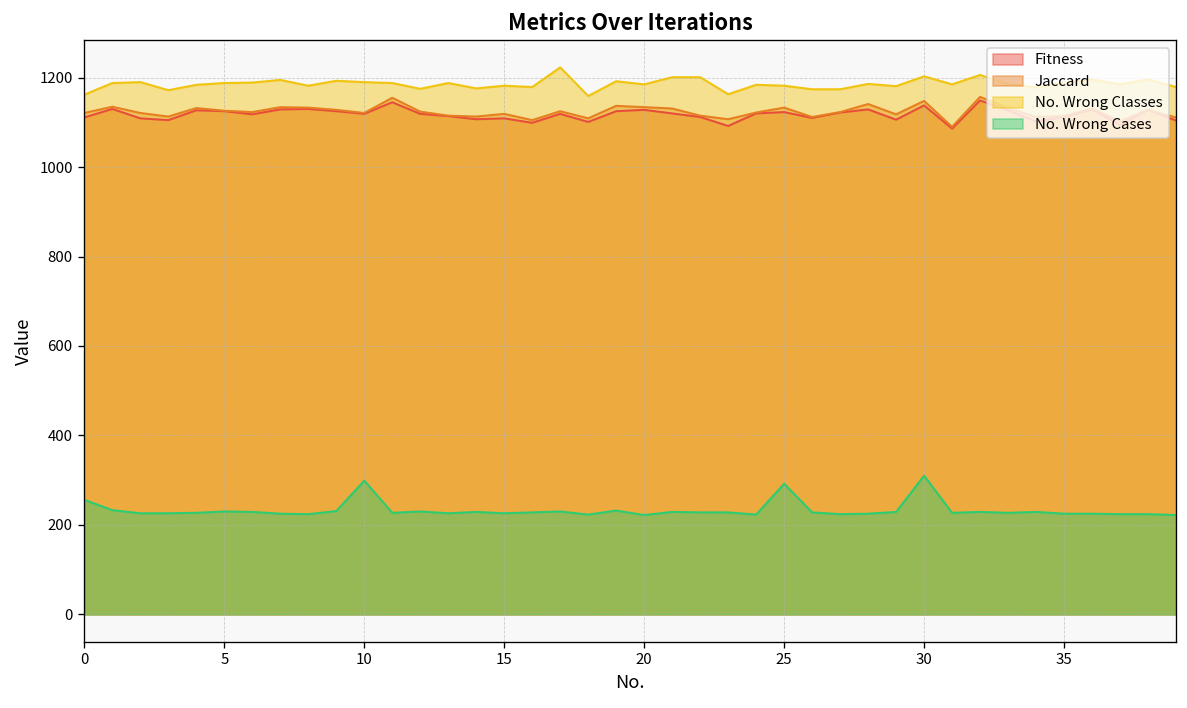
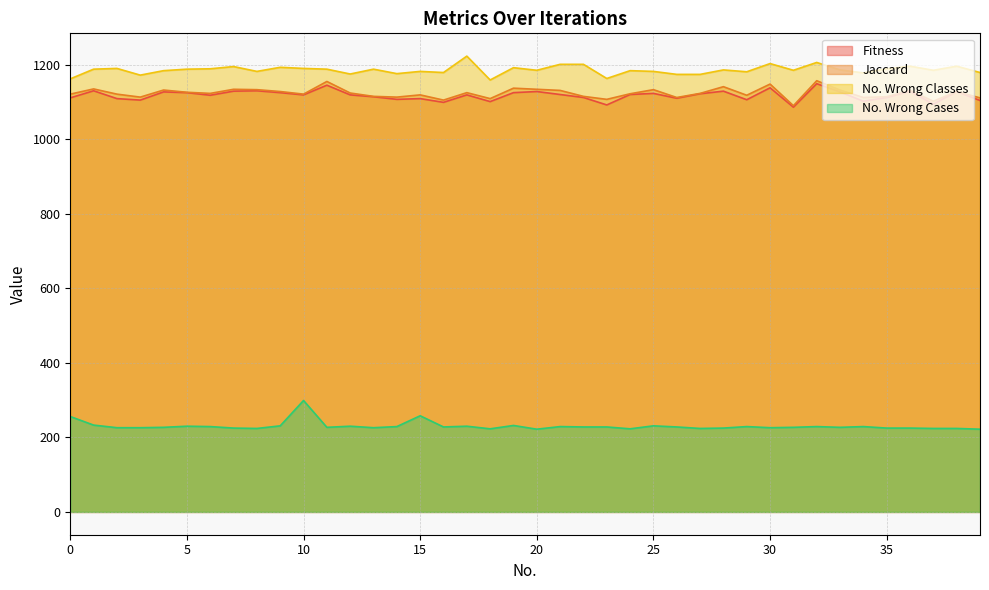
No. Wrong Cases, 15: 230 -> 260
No. Wrong Cases, 25: 290 -> 230
No. Wrong Cases, 30: 310 -> 230
